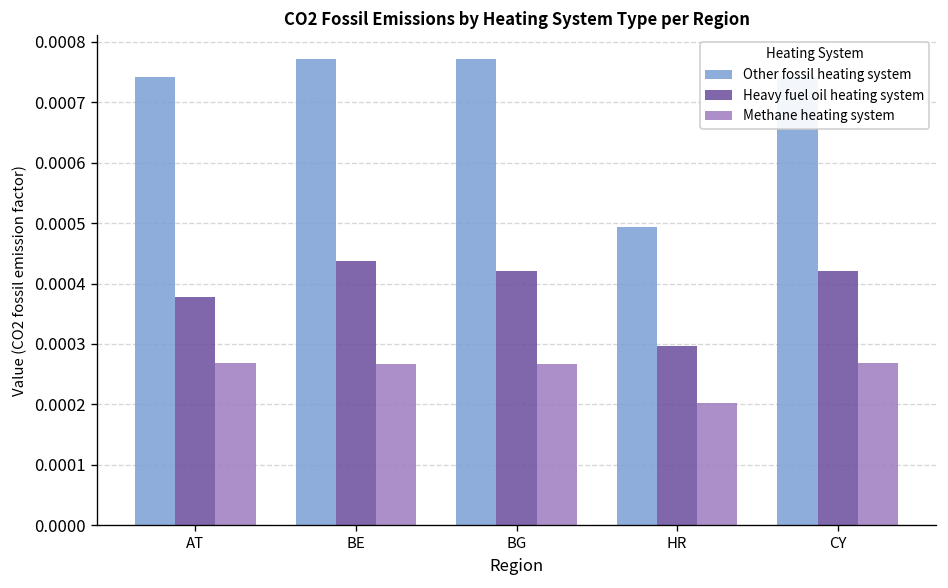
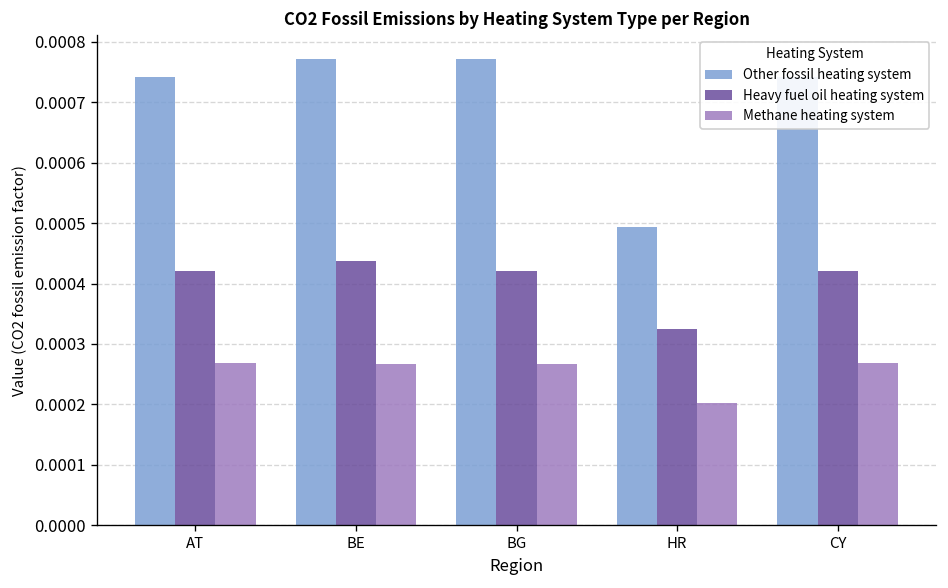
Heavy fuel oil heating system, AT: 0.00038 -> 0.00042
Heavy fuel oil heating system, HR: 0.00030 -> 0.00033
